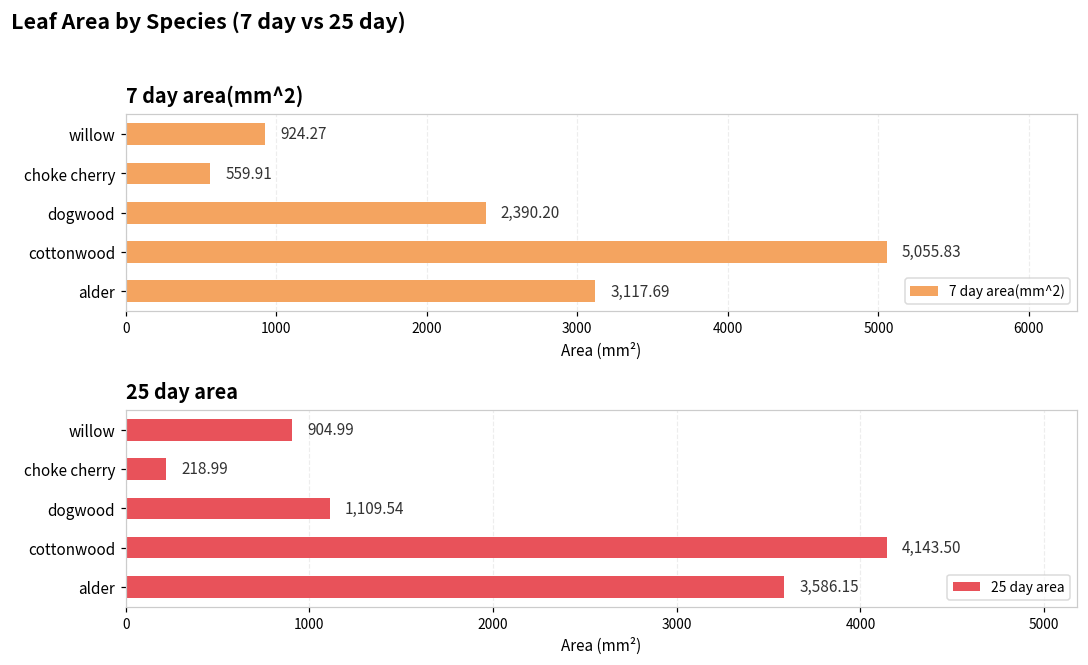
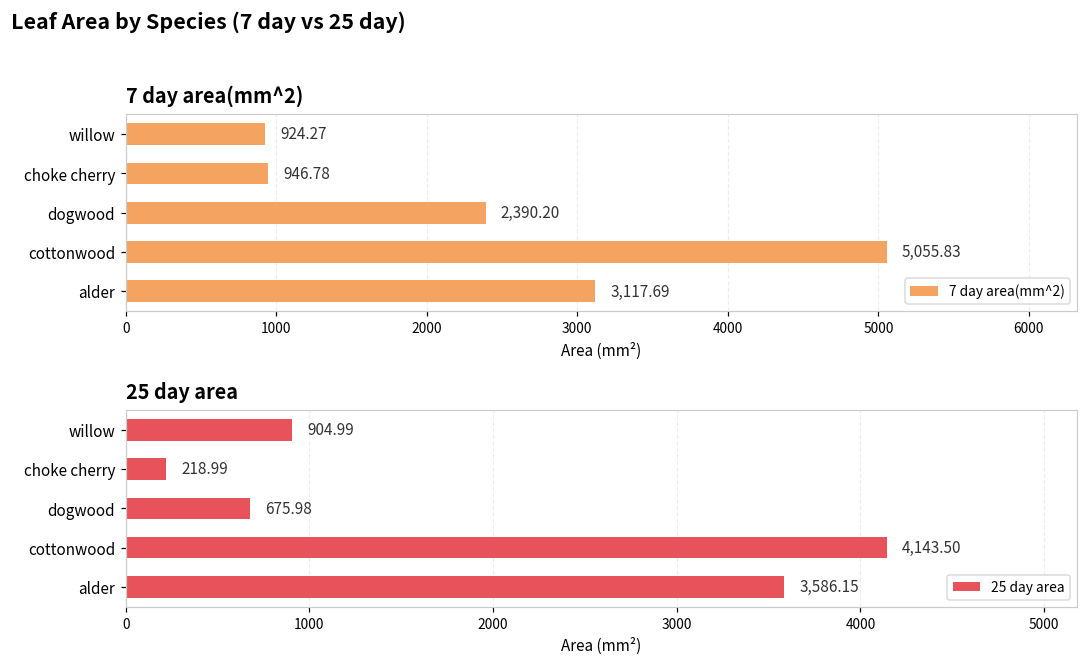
7 day area(mm^2), choke cherry: 559.91 -> 946.78
25 day area, dogwood: 1,109.54 -> 675.98
